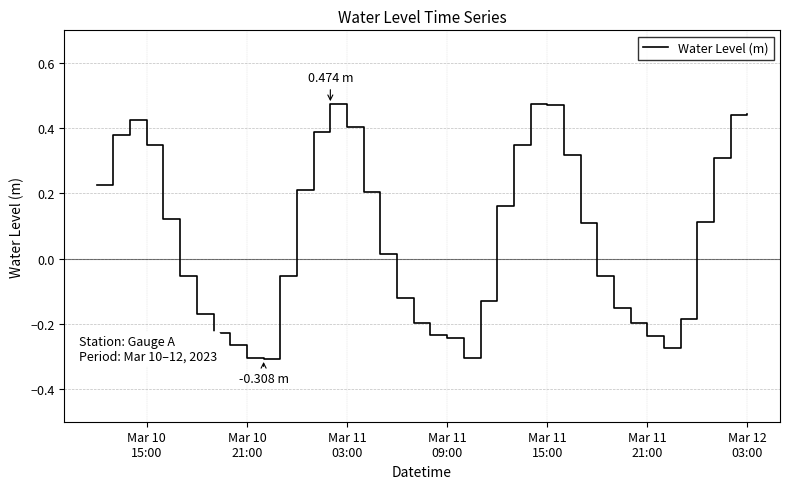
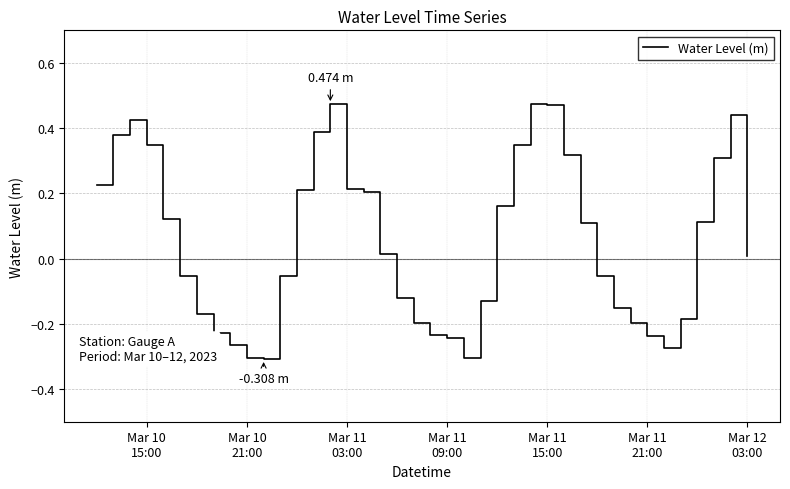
Mar 11 03:00: 0.40 -> 0.21
Mar 12 03:00: 0.44 -> 0.01
